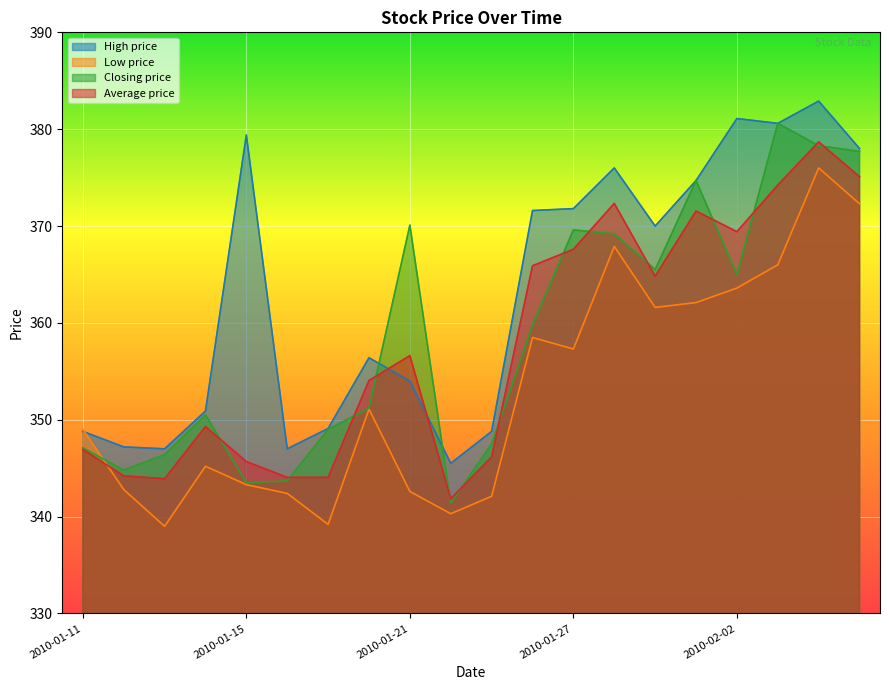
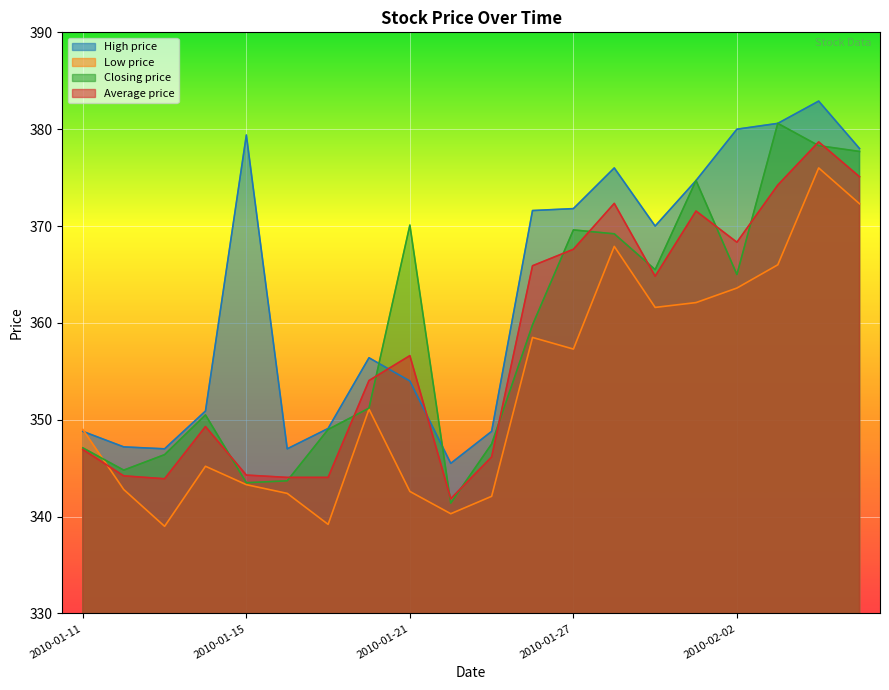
Average price, 2010-01-15: 346 -> 344
High price, 2010-02-02: 381 -> 380
Average price, 2010-02-02: 369 -> 368
